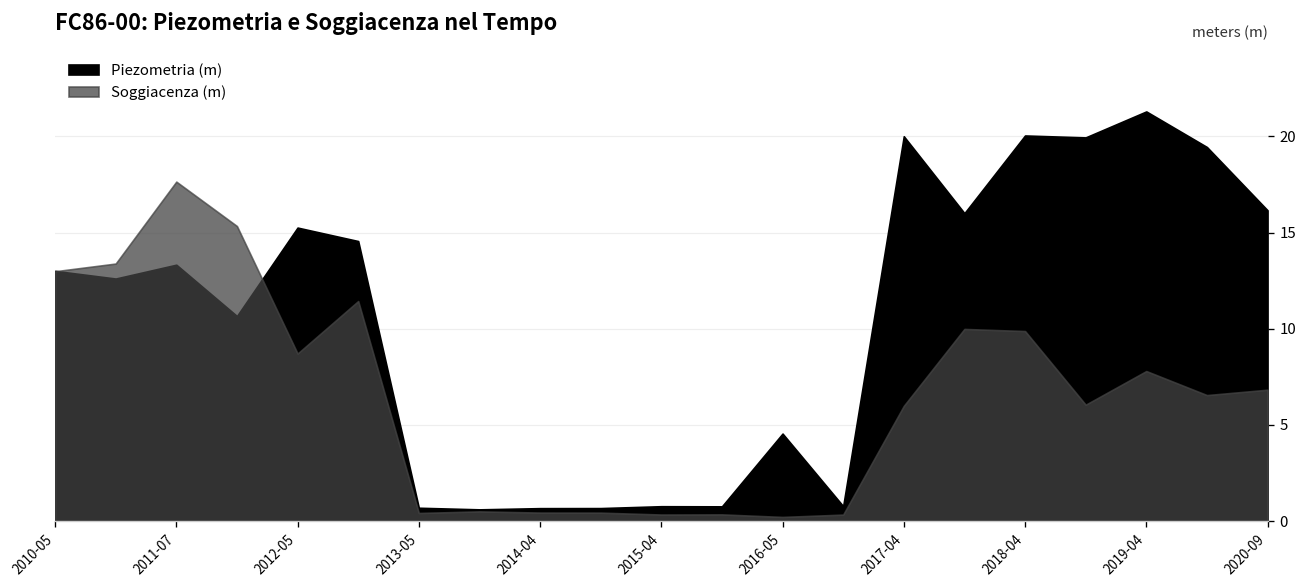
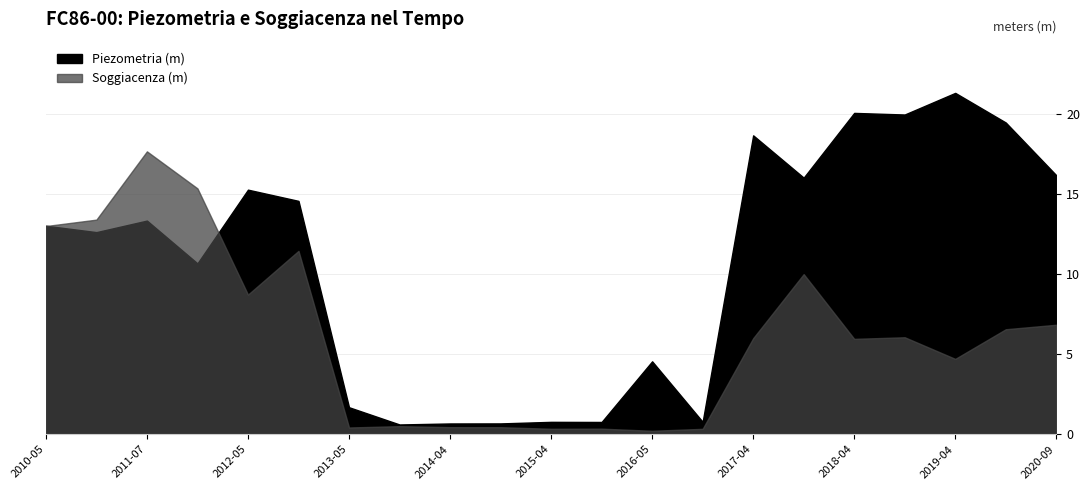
Piezometria (m), 2013-05: 0.7 -> 1.7
Piezometria (m), 2017-04: 20.0 -> 18.7
Soggiacenza (m), 2018-04: 9.9 -> 6.0
Soggiacenza (m), 2019-04: 7.8 -> 4.7
